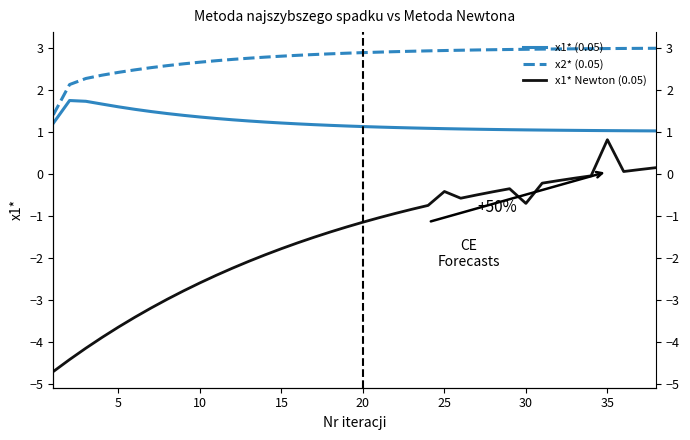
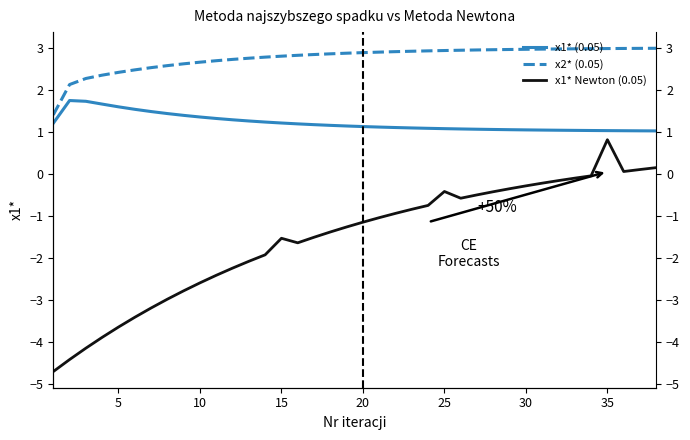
x1* Newton (0.05), 15: -1.8 -> -1.5
x1* Newton (0.05), 30: -0.7 -> -0.3
